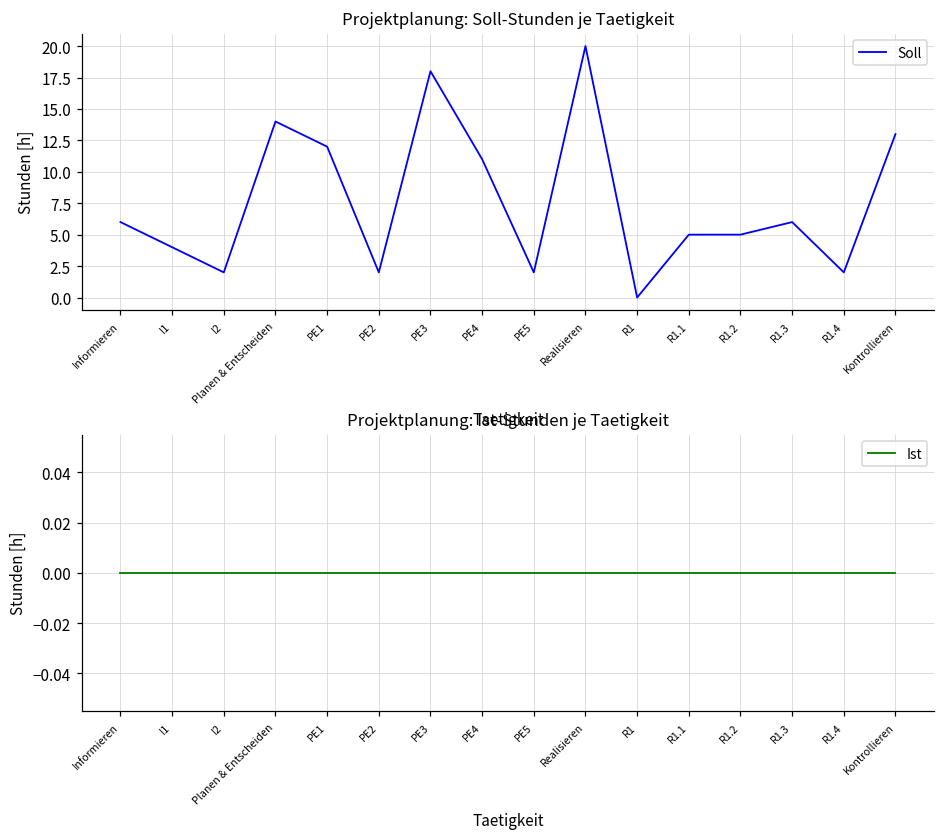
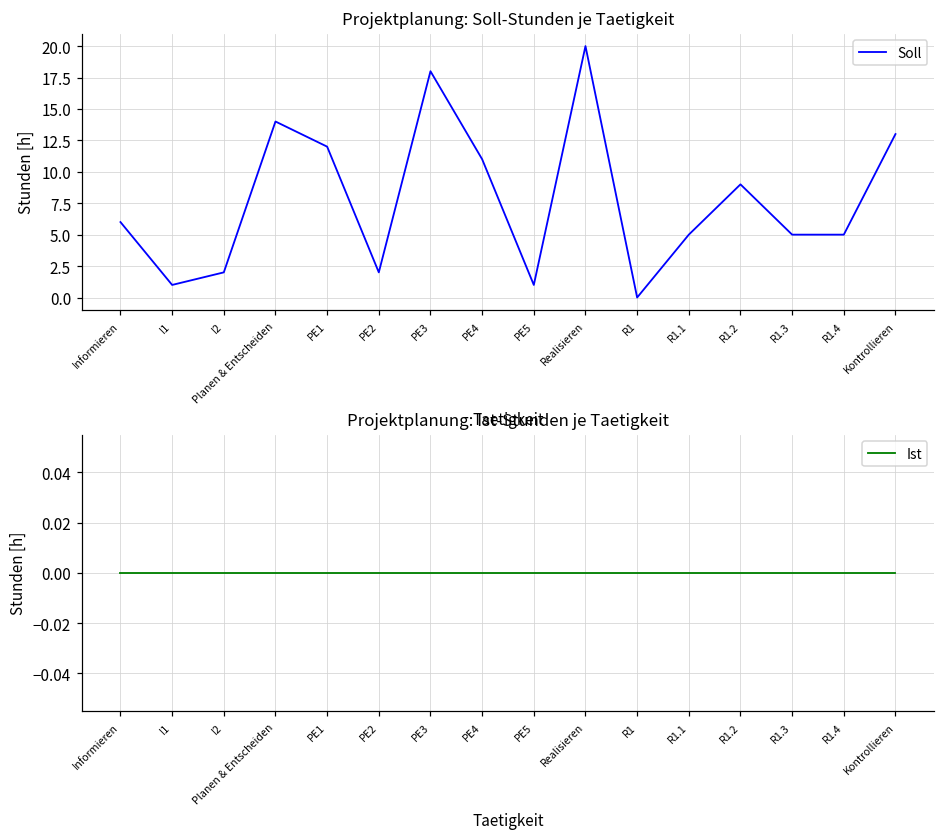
Projektplanung: Soll-Stunden je Taetigkeit, I1: 4 -> 1
Projektplanung: Soll-Stunden je Taetigkeit, PE5: 2 -> 1
Projektplanung: Soll-Stunden je Taetigkeit, R1.2: 5 -> 9
Projektplanung: Soll-Stunden je Taetigkeit, R1.3: 6 -> 5
Projektplanung: Soll-Stunden je Taetigkeit, R1.4: 2 -> 5
